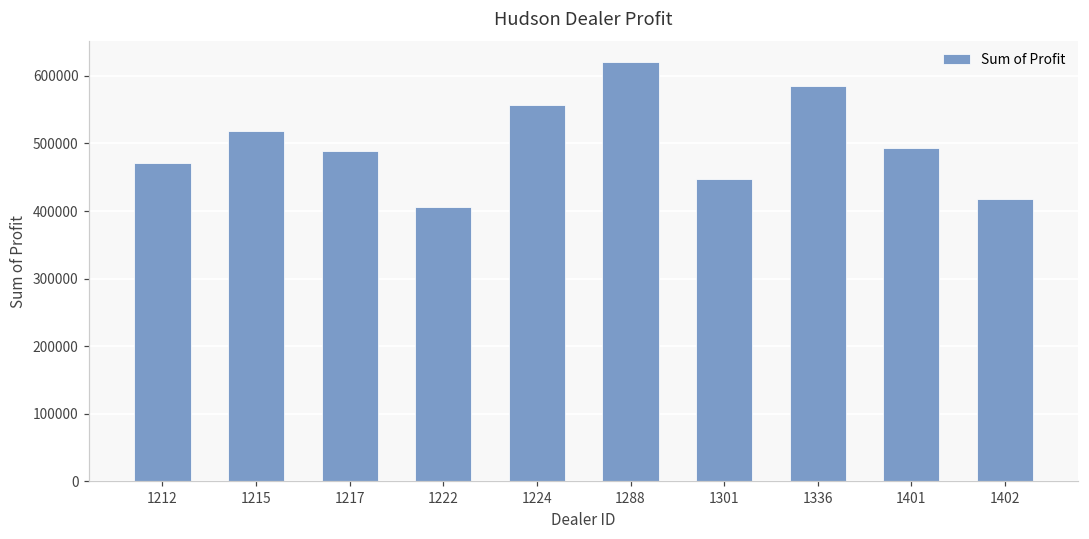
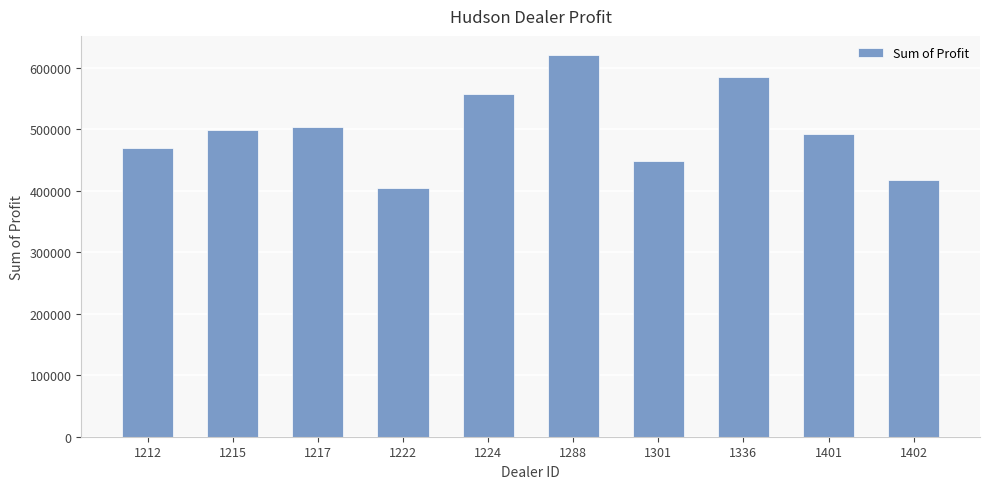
1215: 520000 -> 500000
1217: 490000 -> 500000
